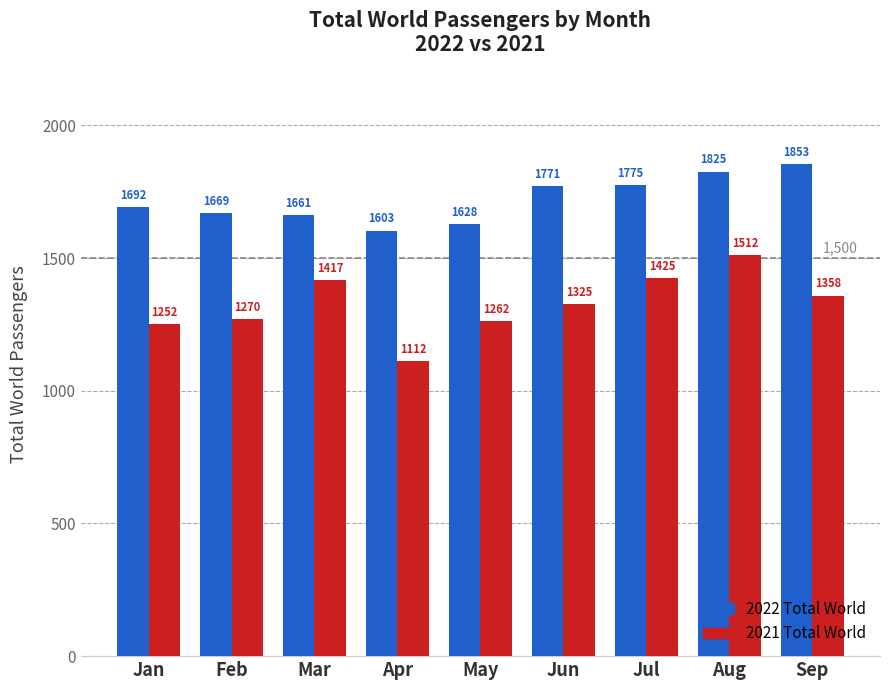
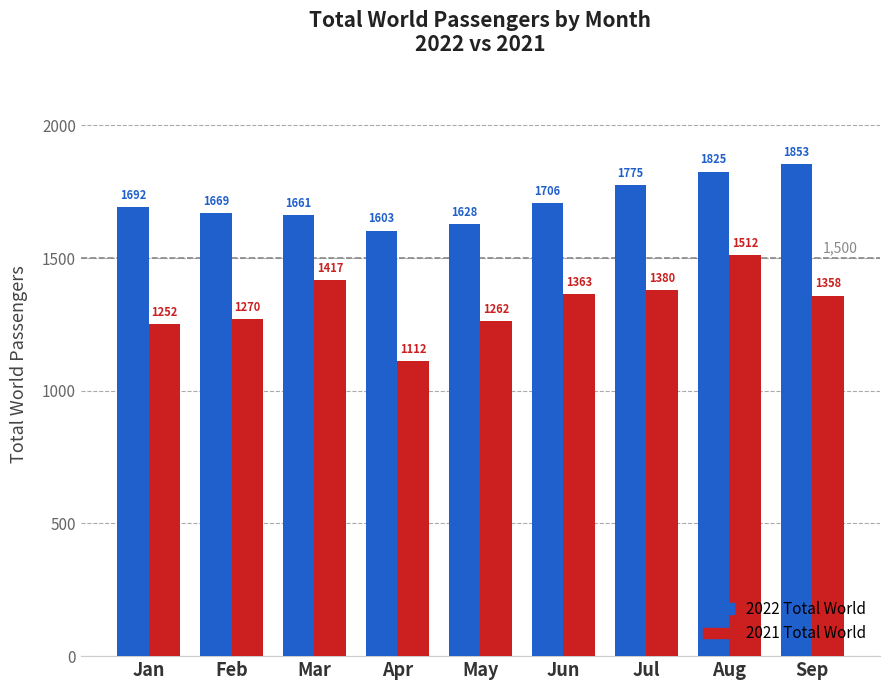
2022 Total World, Jun: 1771 -> 1706
2021 Total World, Jun: 1325 -> 1363
2021 Total World, Jul: 1425 -> 1380
